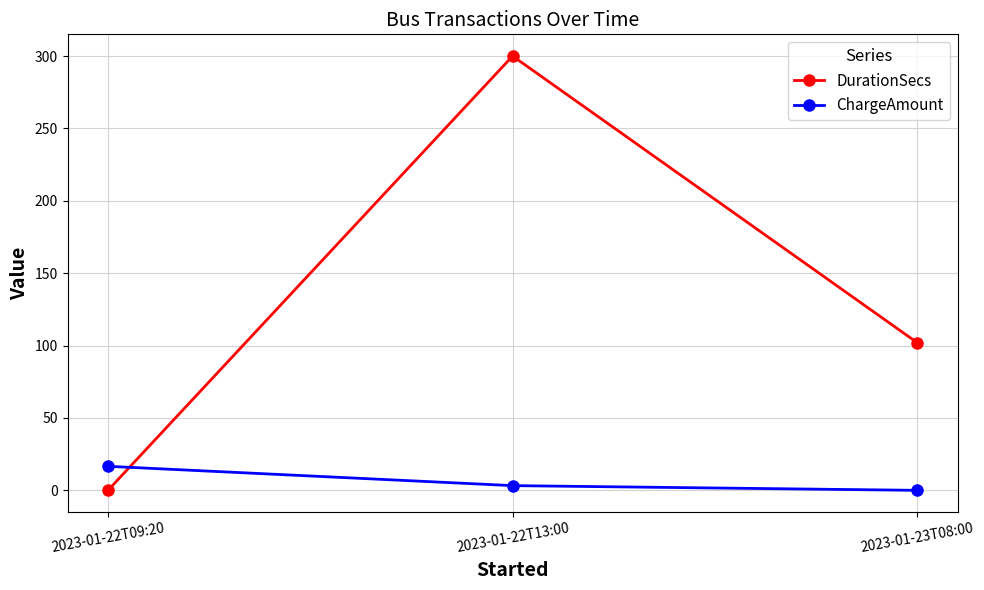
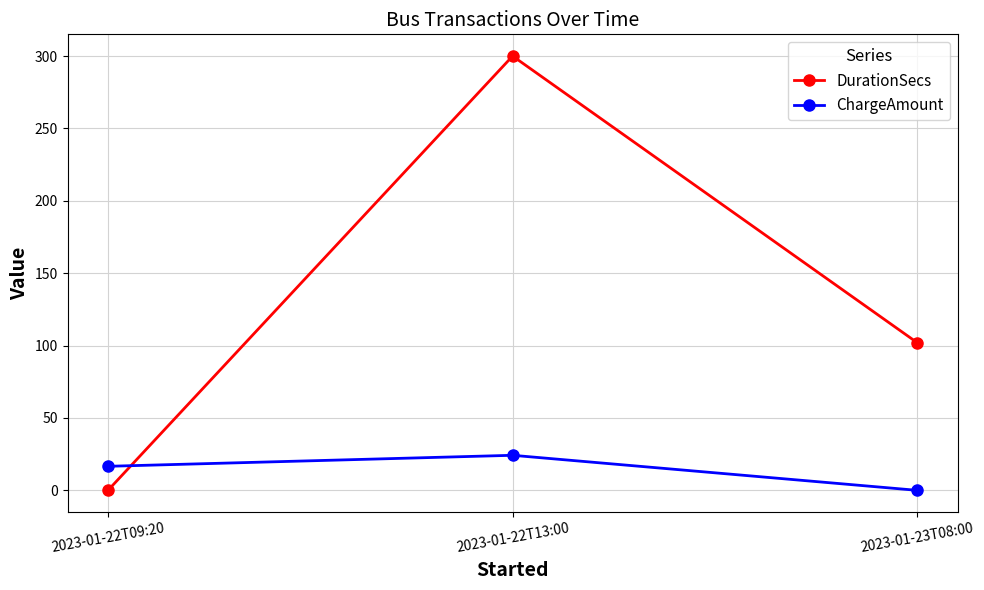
ChargeAmount, 2023-01-22T13:00: 3 -> 24
